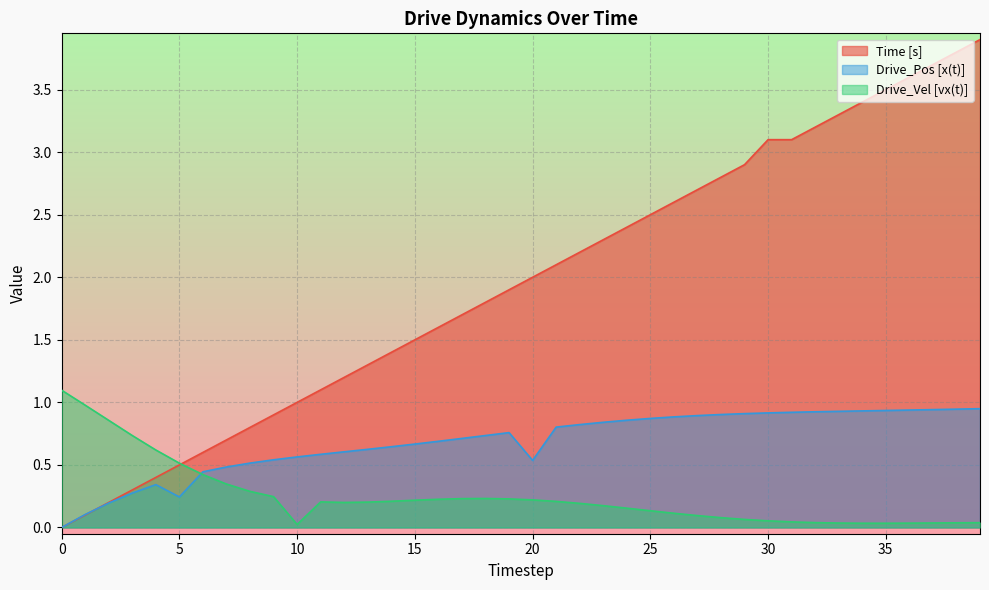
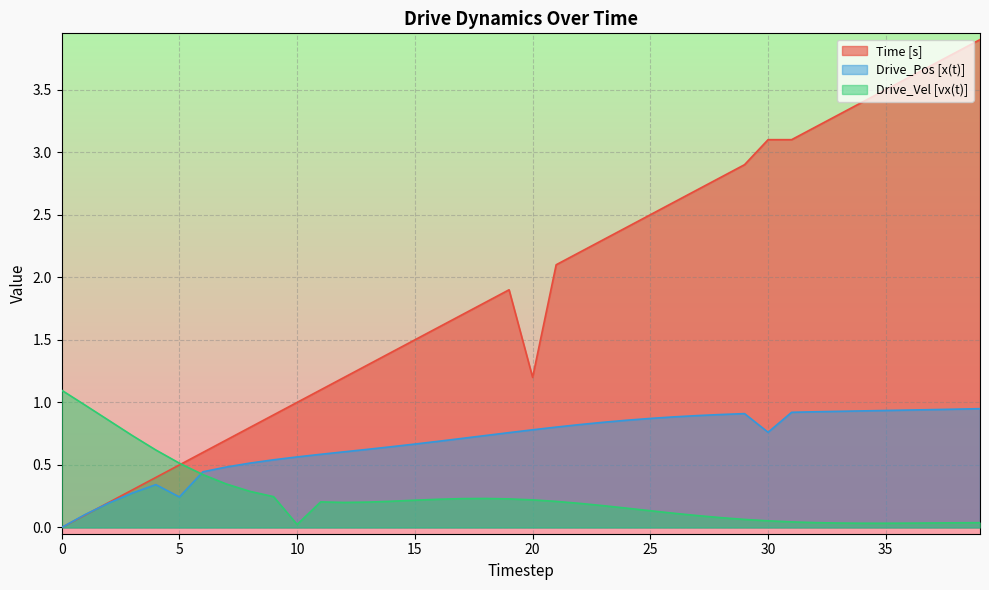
Time [s], 20: 2.0 -> 1.2
Drive_Pos [x(t)], 20: 0.54 -> 0.78
Drive_Pos [x(t)], 30: 0.92 -> 0.76
